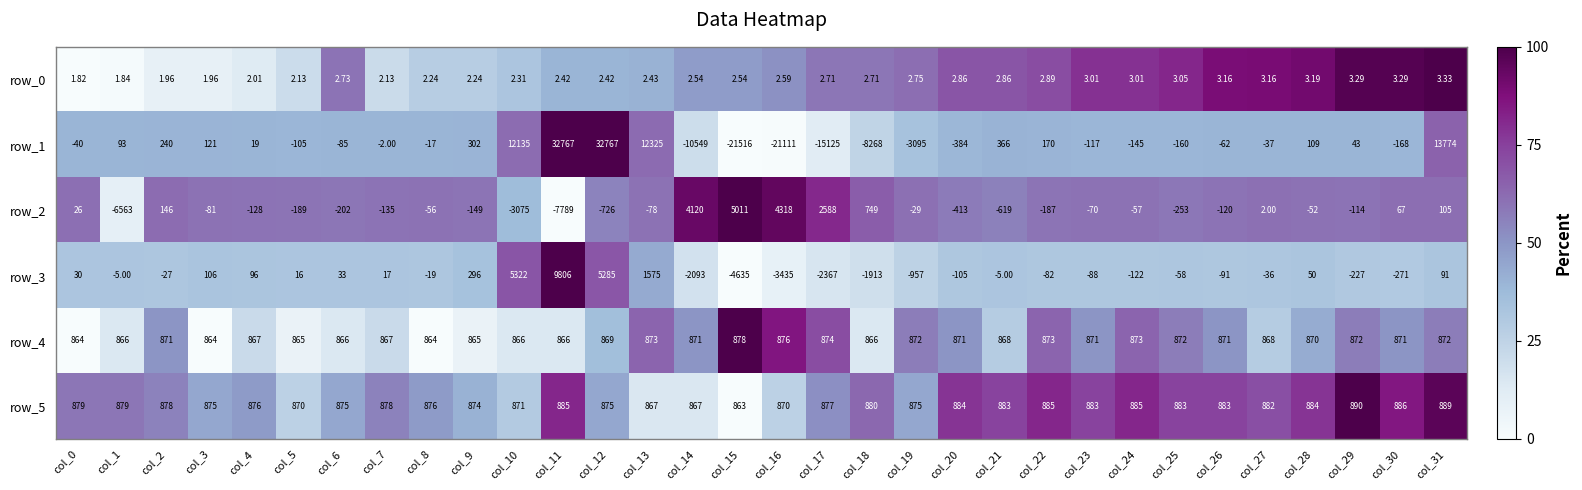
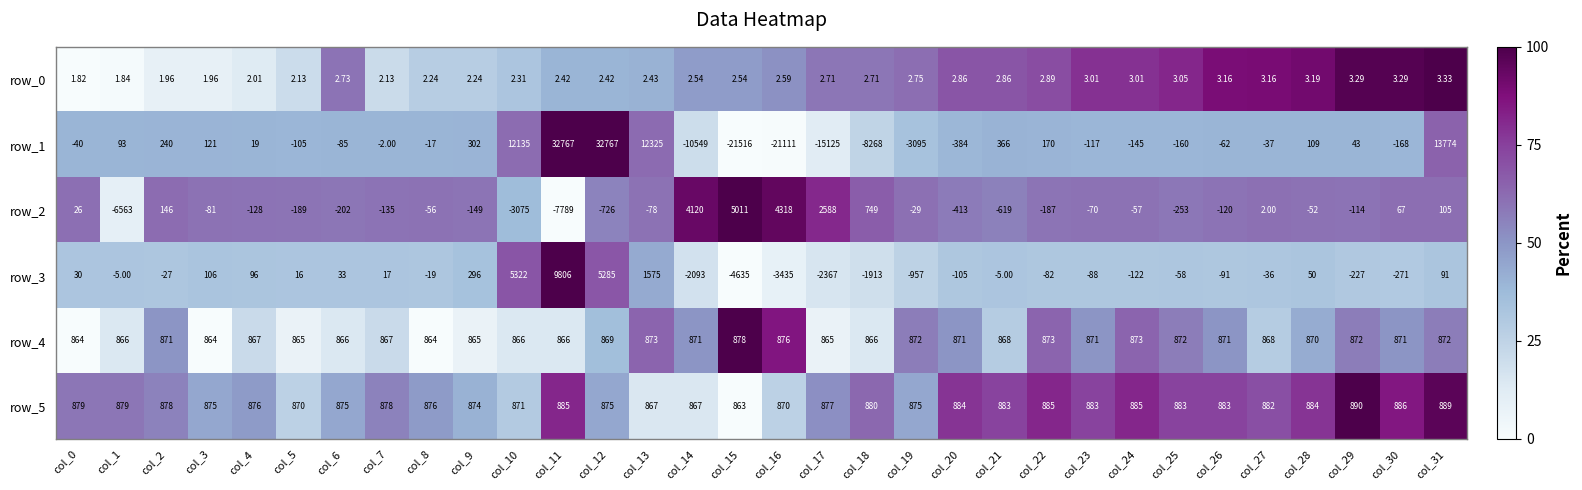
row_4, col_17: 874 -> 865
